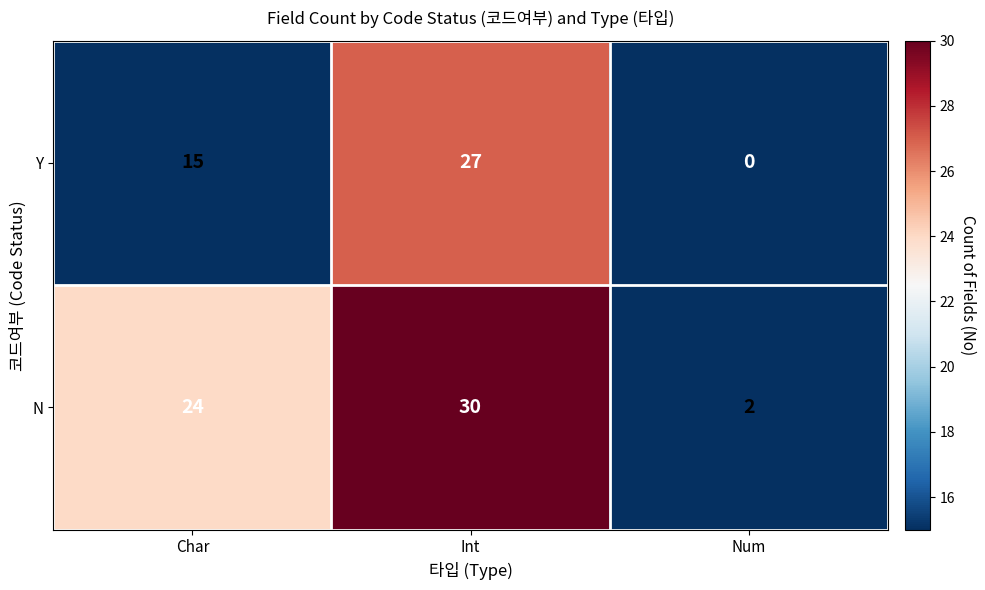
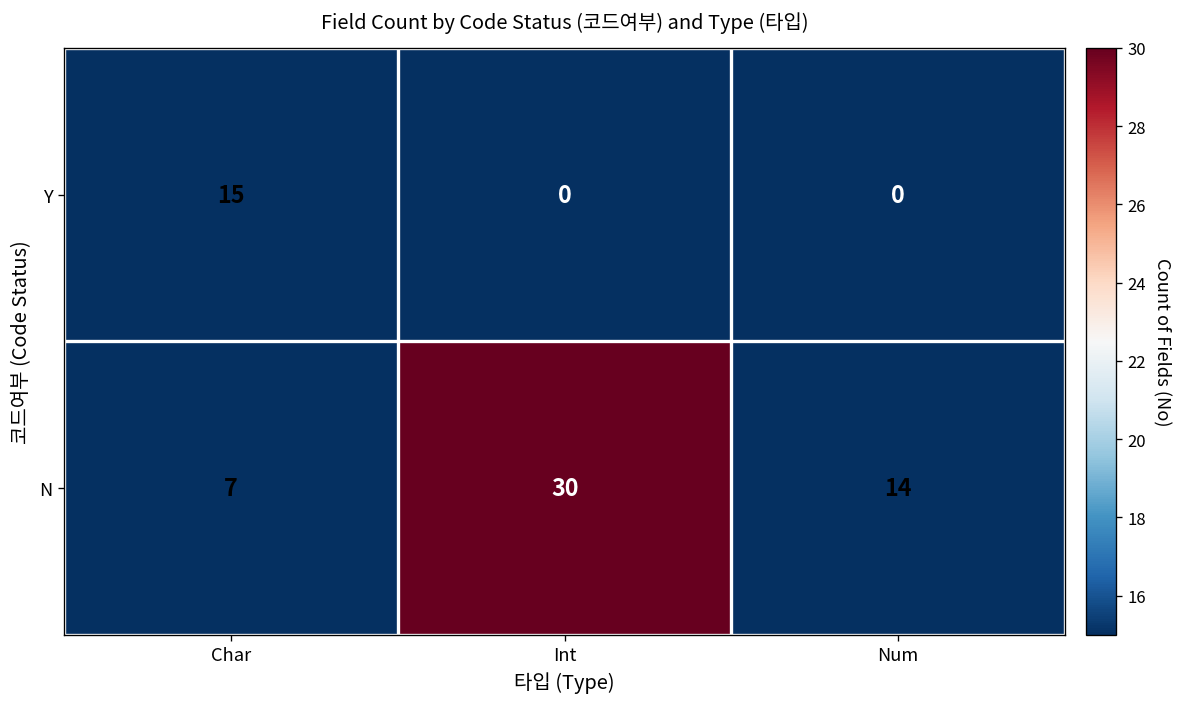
Y, Int: 27 -> 0
N, Char: 24 -> 7
N, Num: 2 -> 14
